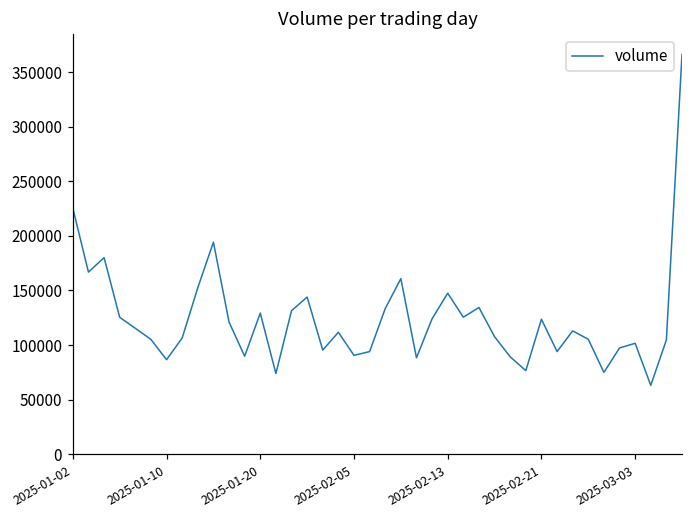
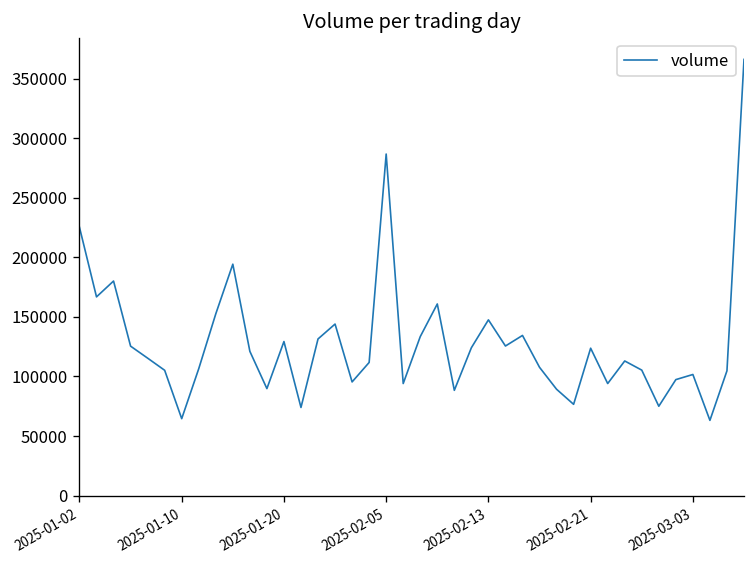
2025-01-10: 90000 -> 60000
2025-02-05: 90000 -> 290000
